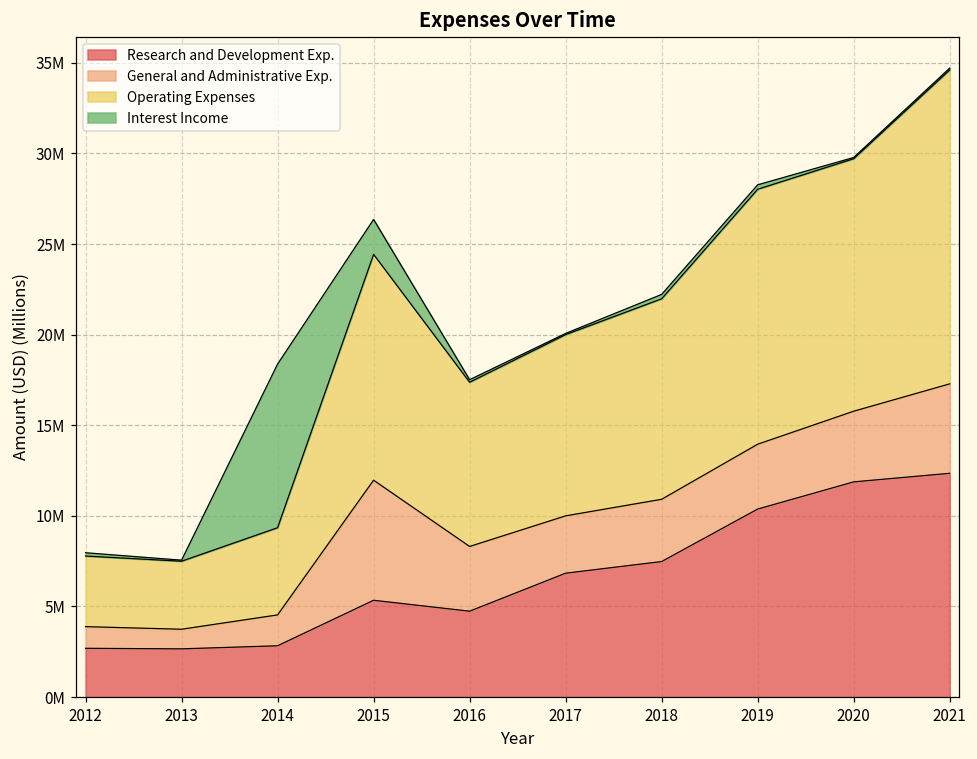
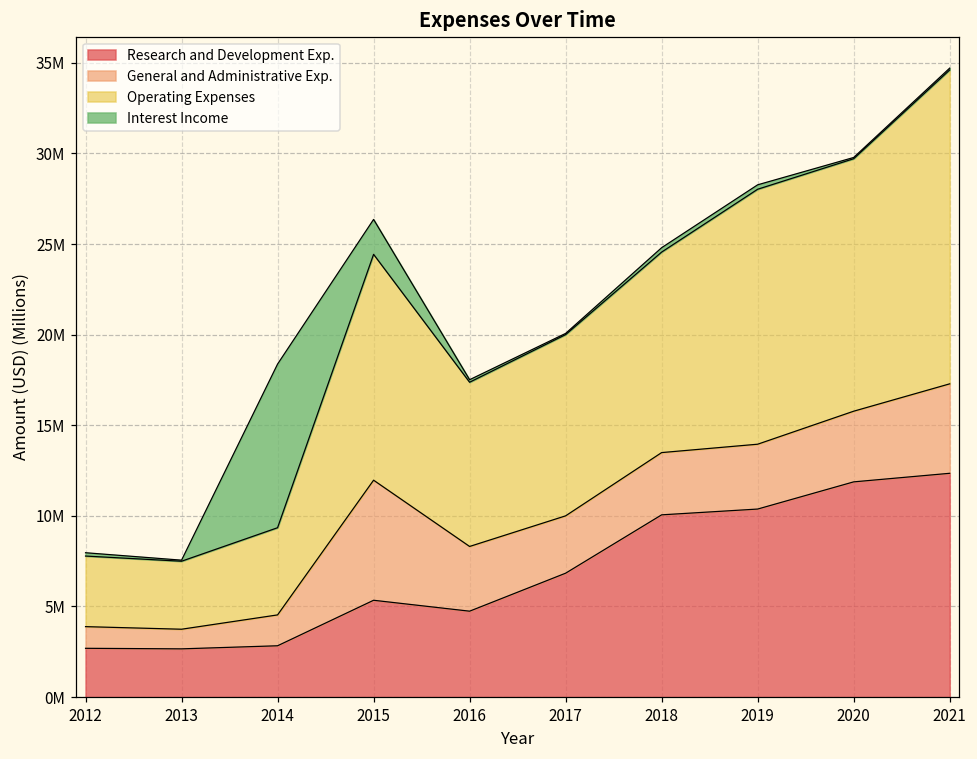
Research and Development Exp., 2018: 7500000 -> 10100000
